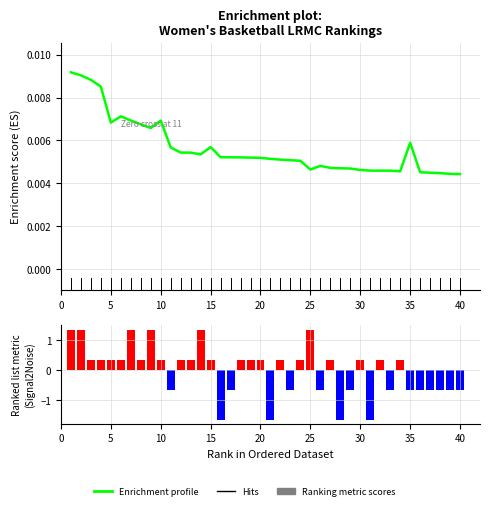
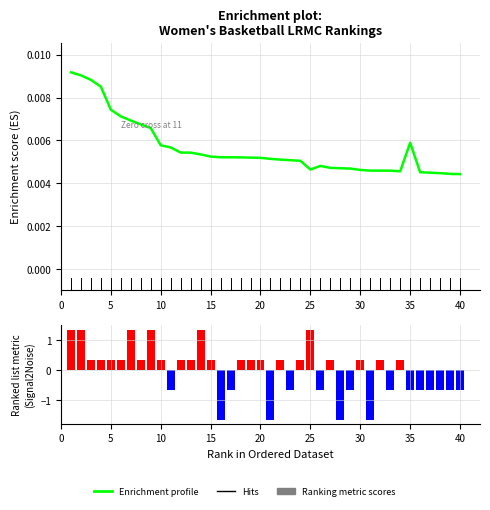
Enrichment plot: Women's Basketball LRMC Rankings, 5: 0.0068 -> 0.0074
Enrichment plot: Women's Basketball LRMC Rankings, 10: 0.0069 -> 0.0058
Enrichment plot: Women's Basketball LRMC Rankings, 15: 0.0057 -> 0.0052
